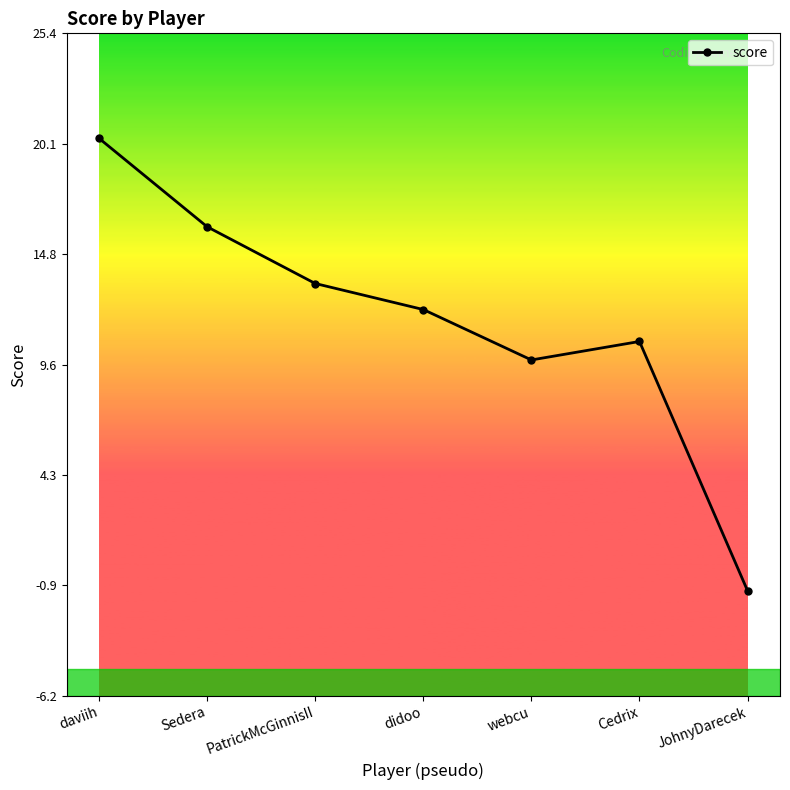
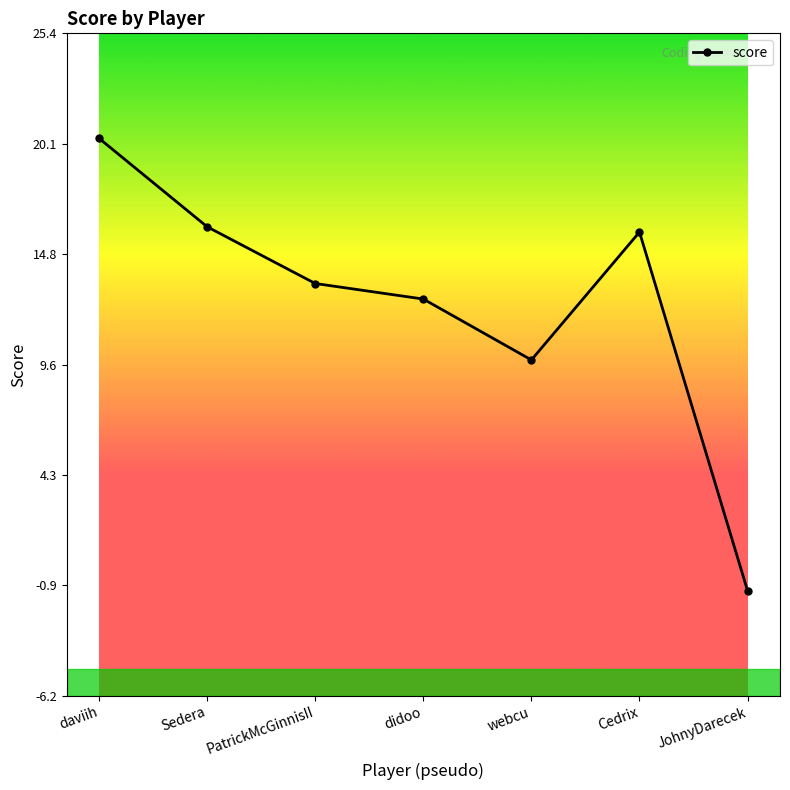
didoo: 12.2 -> 12.7
Cedrix: 10.7 -> 15.9
